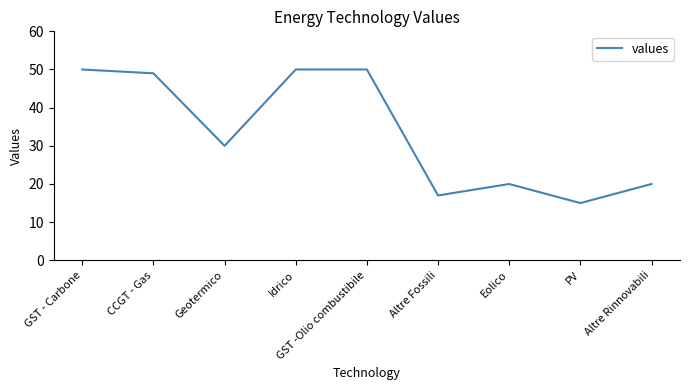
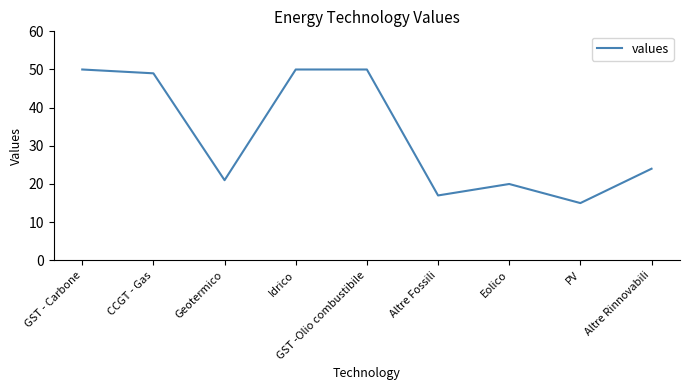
Geotermico: 30 -> 21
Altre Rinnovabili: 20 -> 24
